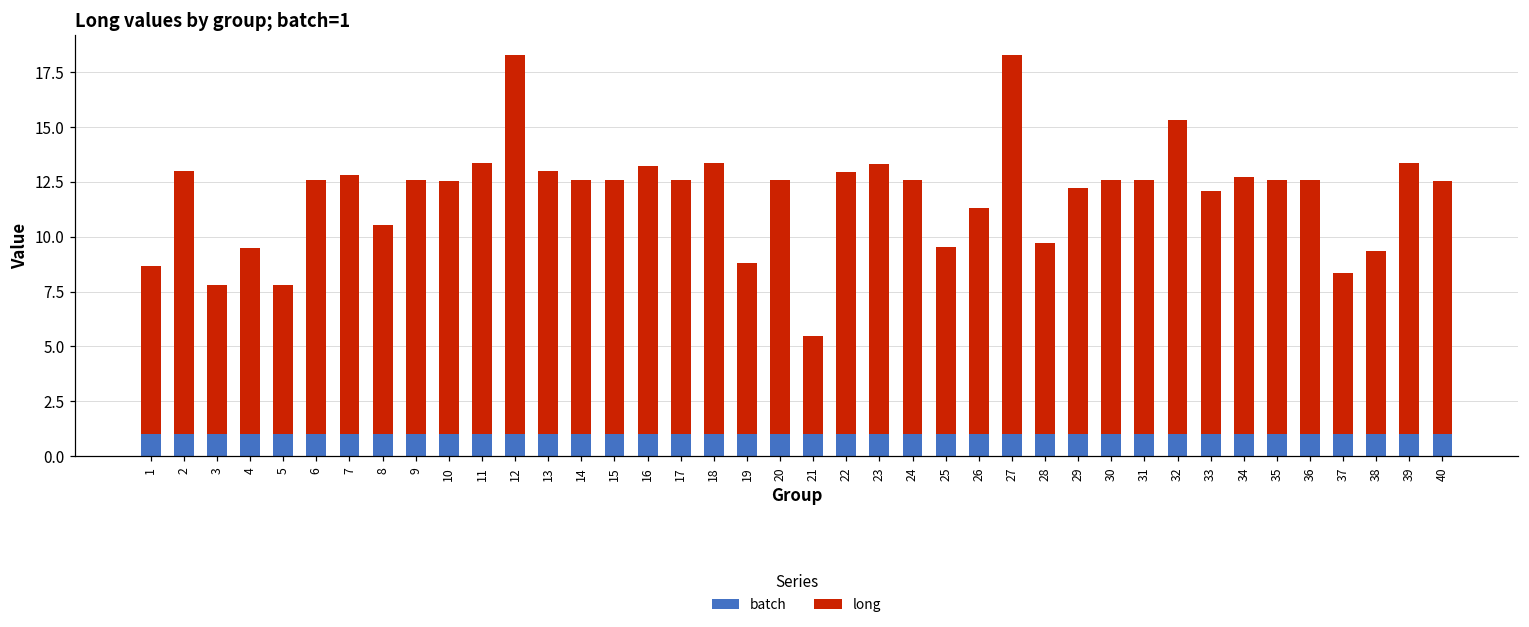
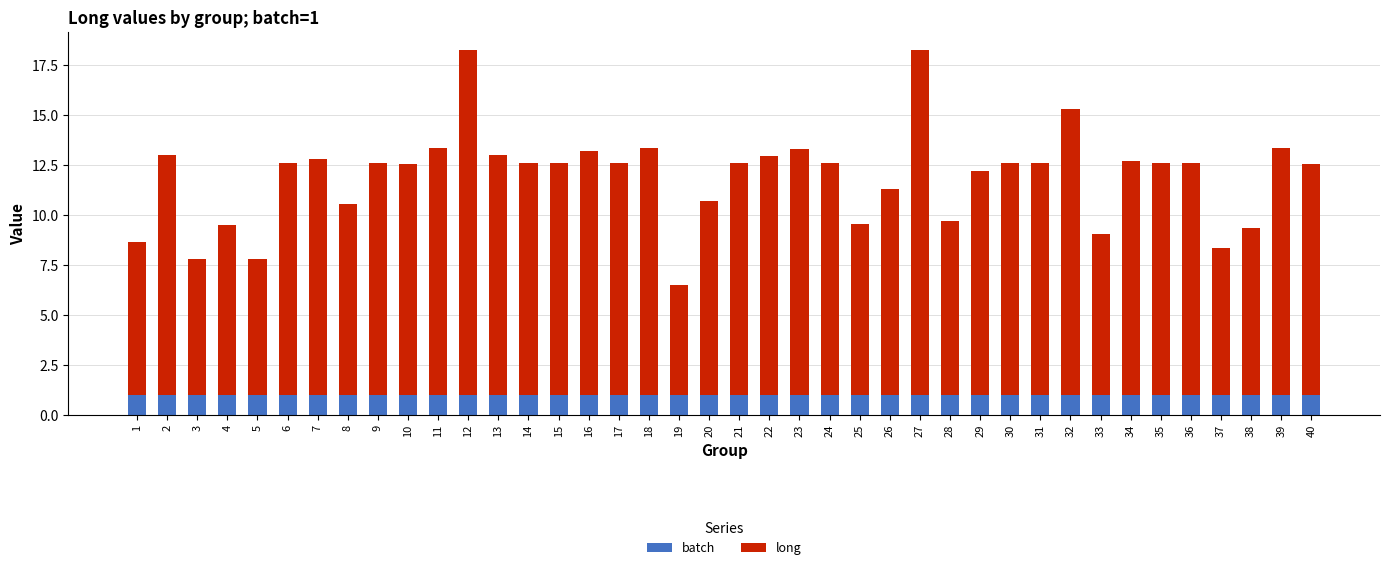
long, 19: 7.8 -> 5.5
long, 20: 11.6 -> 9.7
long, 21: 4.5 -> 11.6
long, 33: 11.1 -> 8.1
